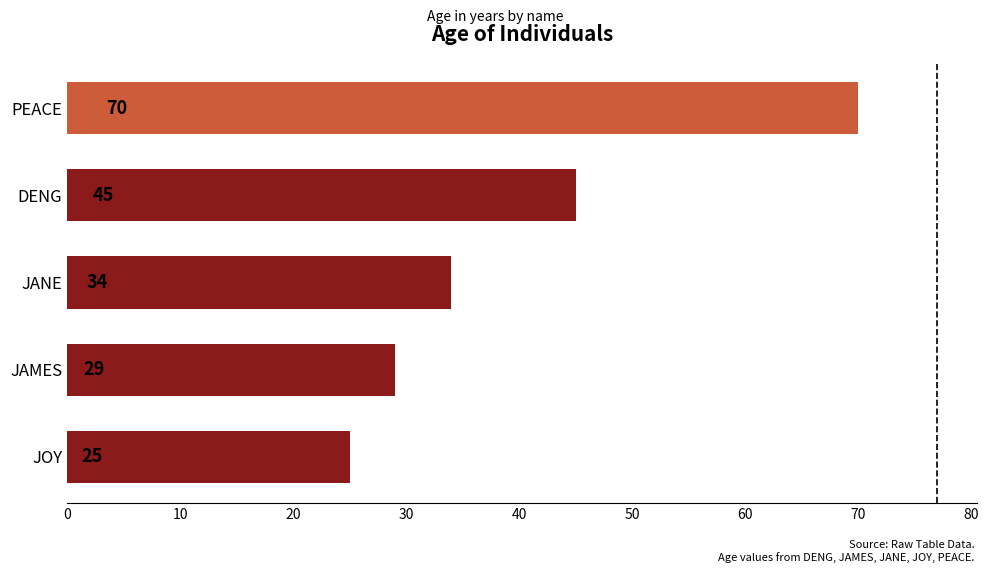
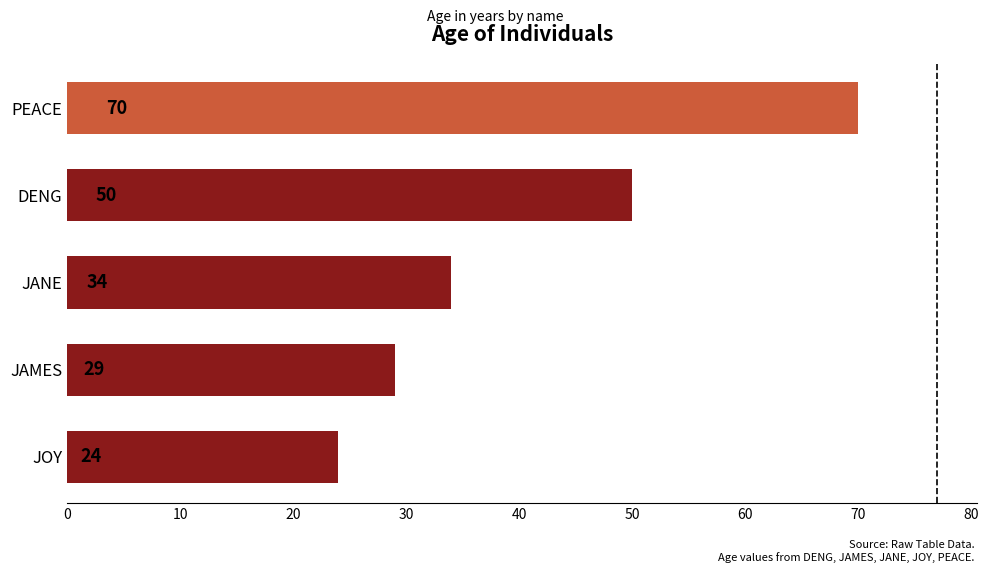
DENG: 45 -> 50
JOY: 25 -> 24
